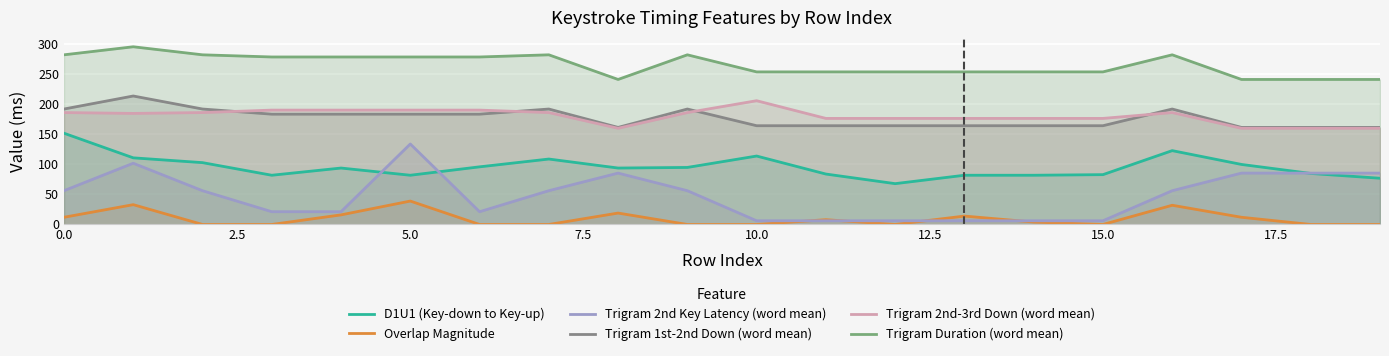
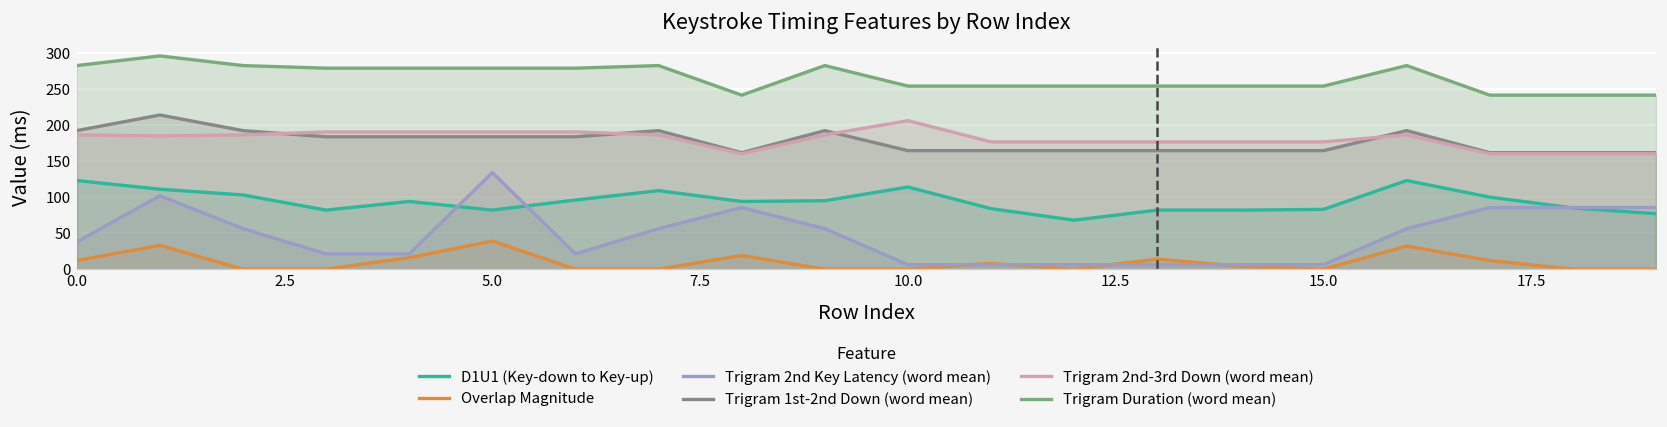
D1U1 (Key-down to Key-up), 0.0: 150 -> 120
Trigram 2nd Key Latency (word mean), 0.0: 60 -> 40
